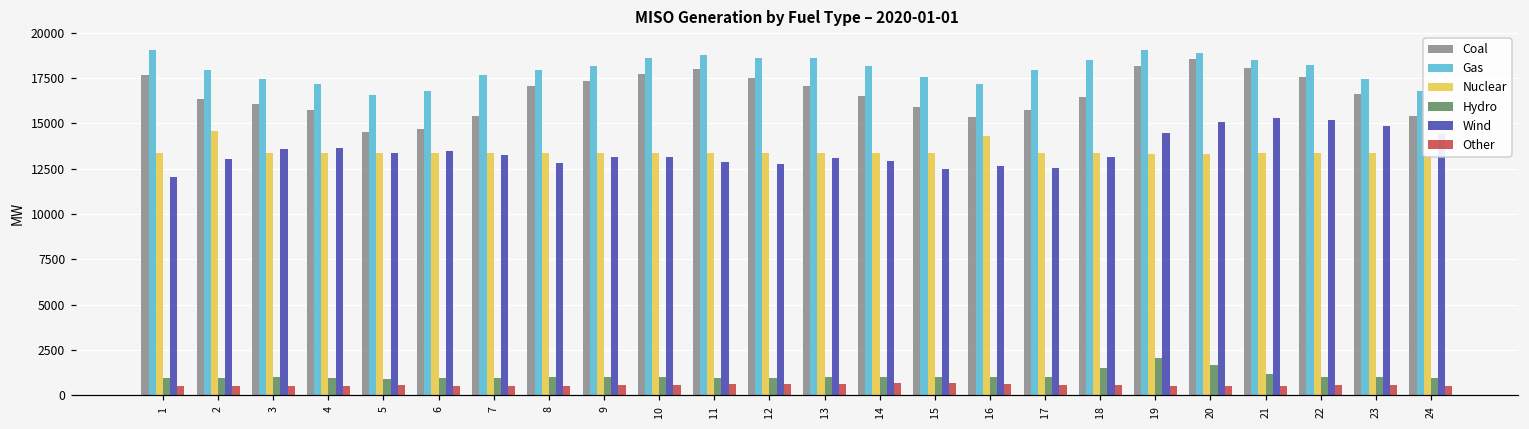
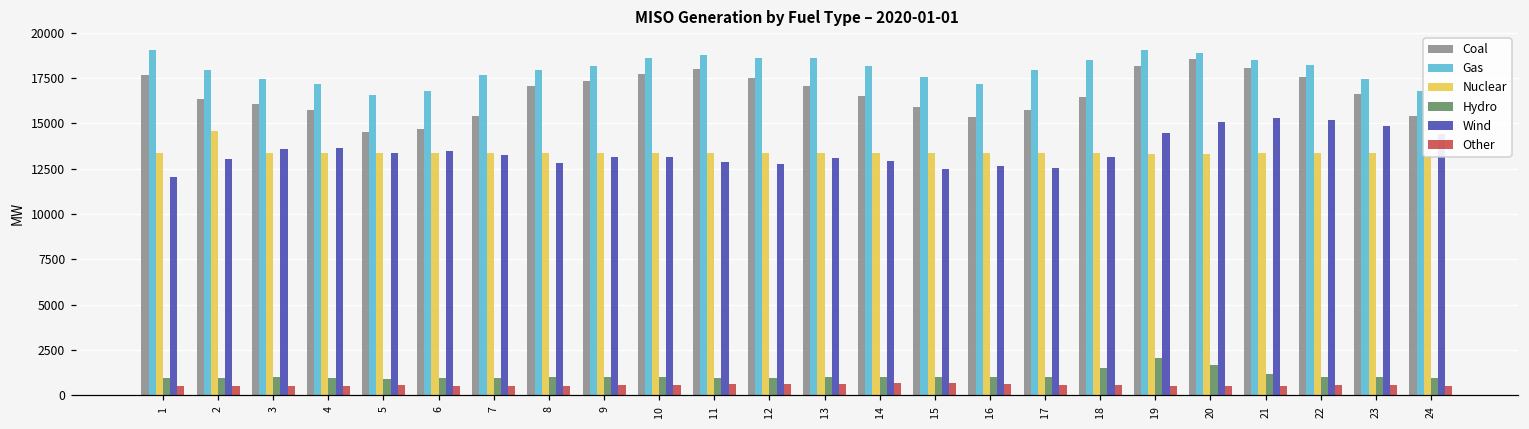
Nuclear, 16: 14300 -> 13300
